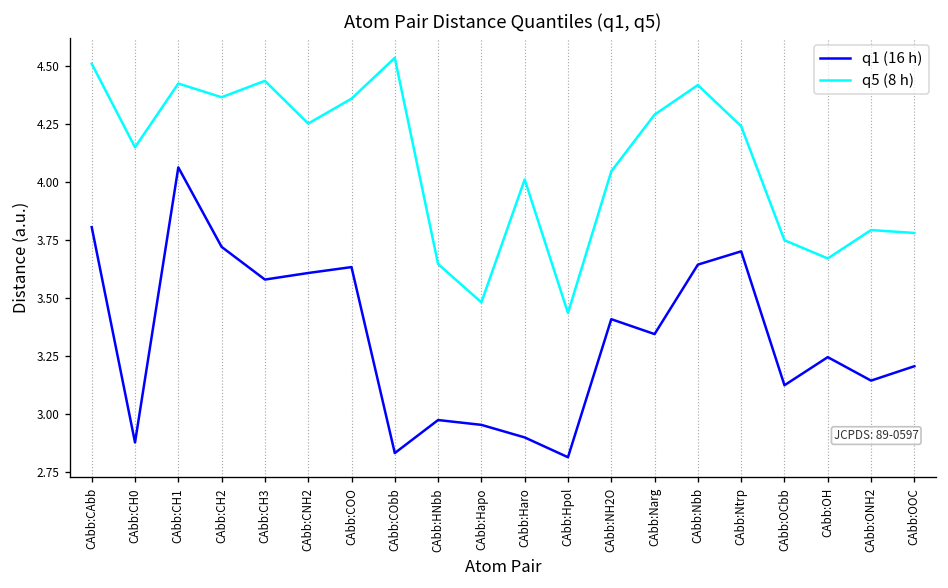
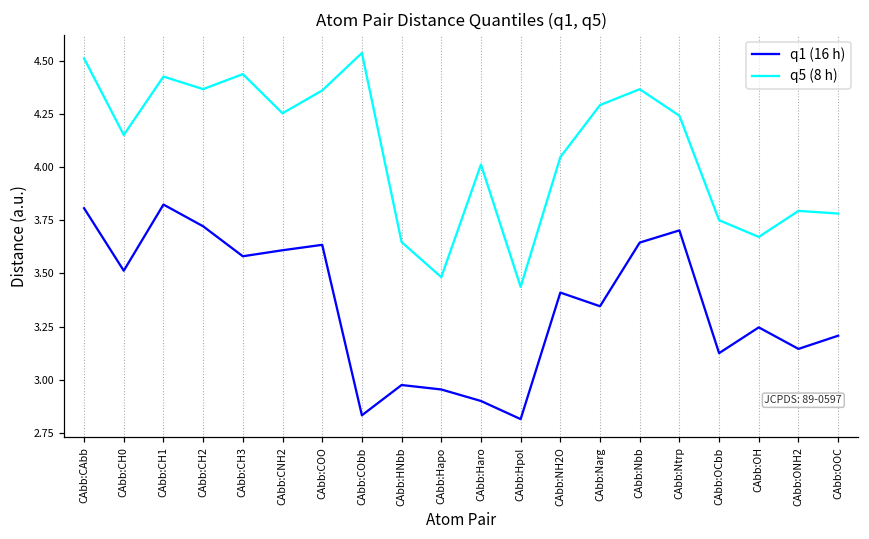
q1 (16 h), CAbb:CH0: 2.88 -> 3.51
q1 (16 h), CAbb:CH1: 4.06 -> 3.82
q5 (8 h), CAbb:Nbb: 4.42 -> 4.37
